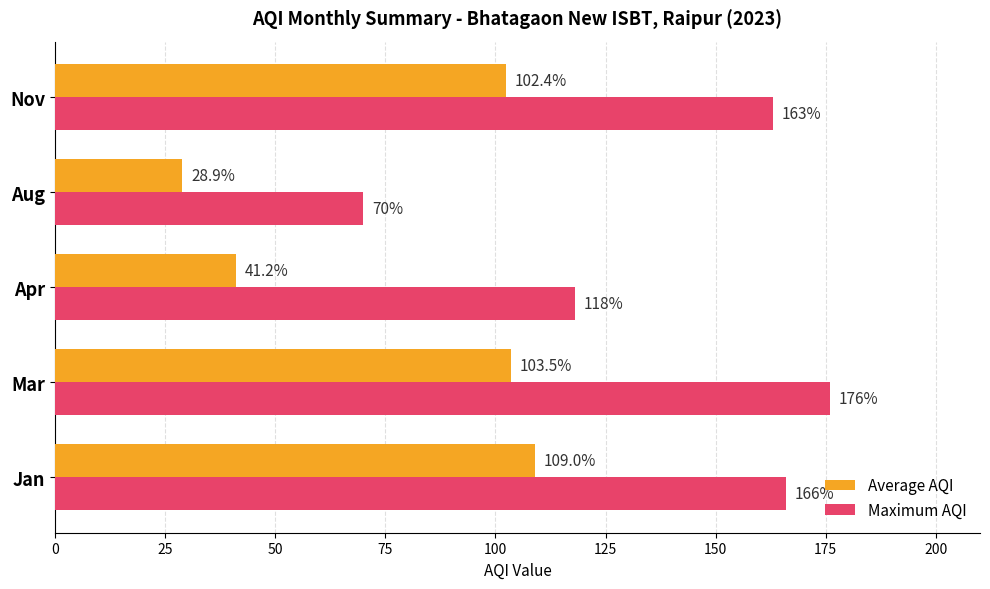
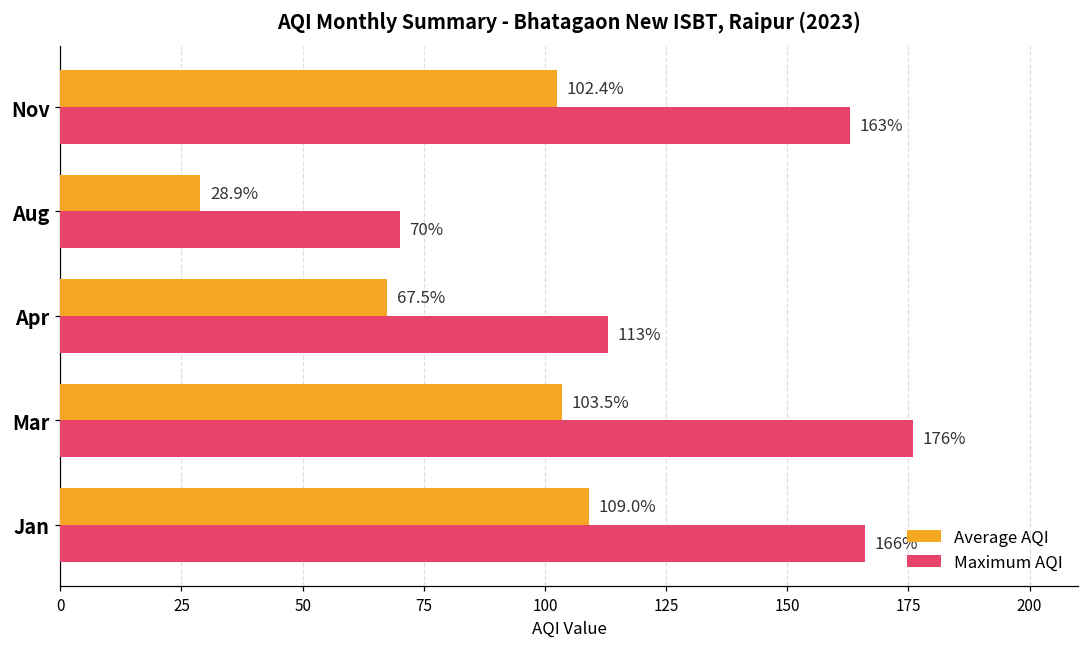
Average AQI, Apr: 41.2% -> 67.5%
Maximum AQI, Apr: 118% -> 113%
